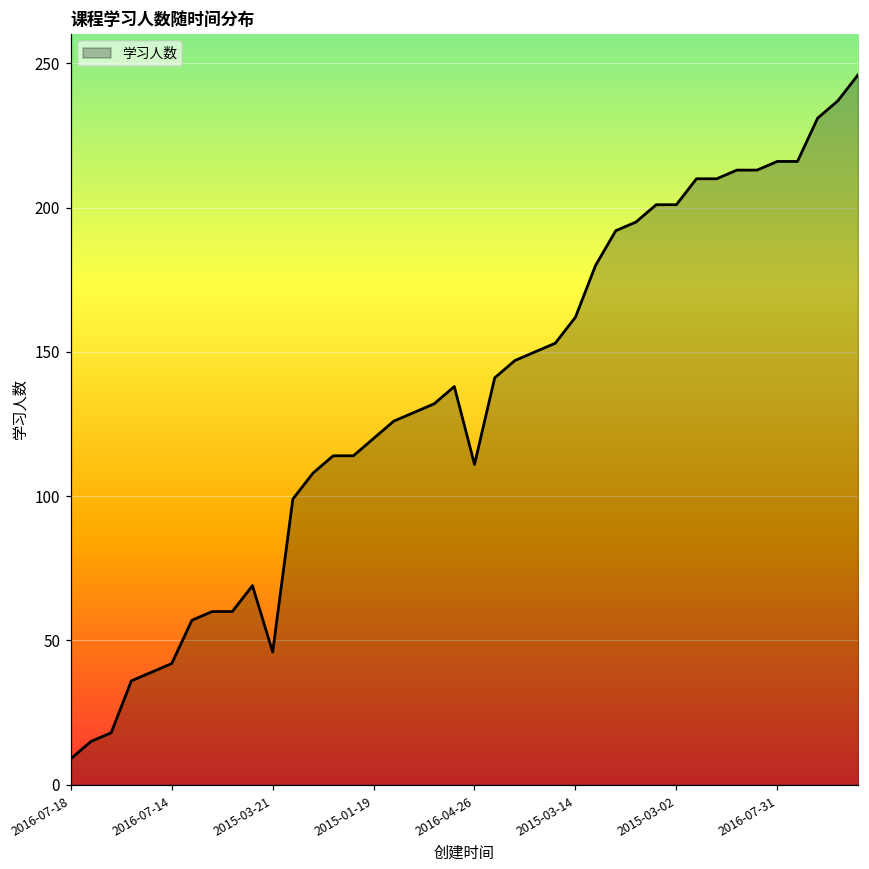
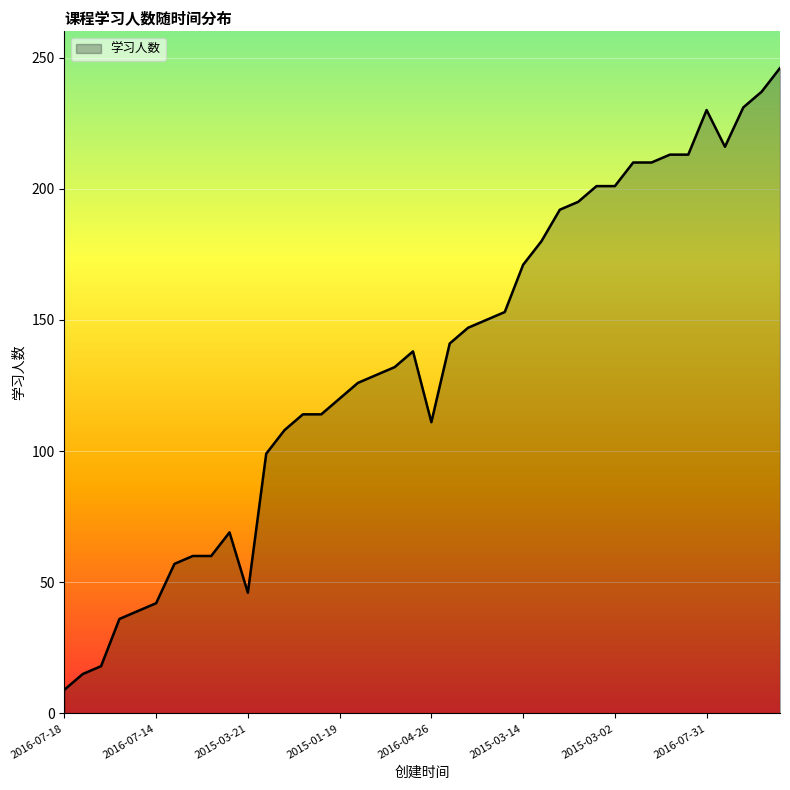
2015-03-14: 162 -> 171
2016-07-31: 216 -> 230
